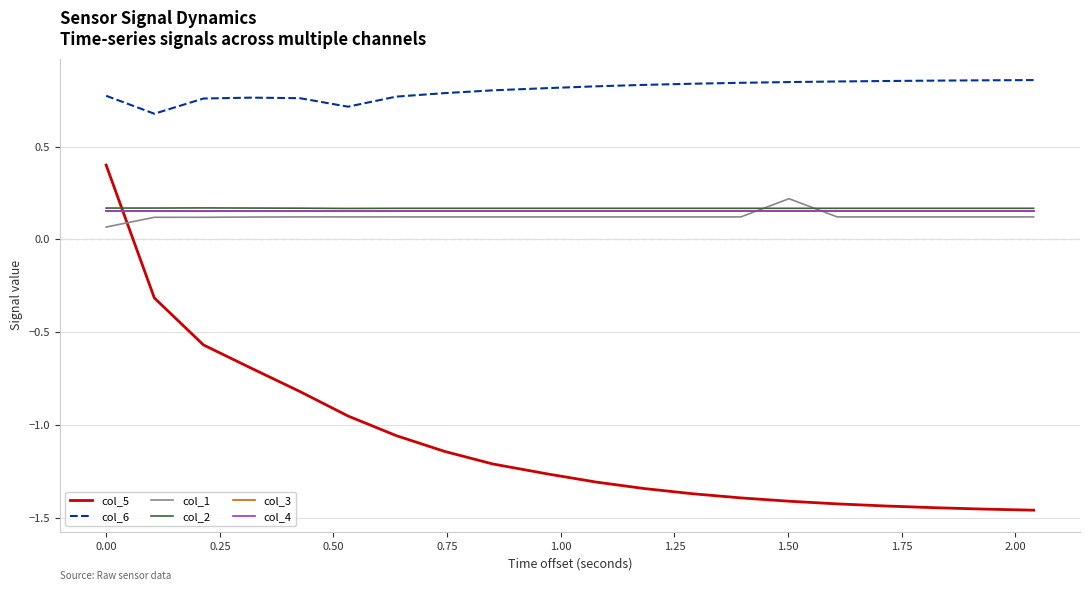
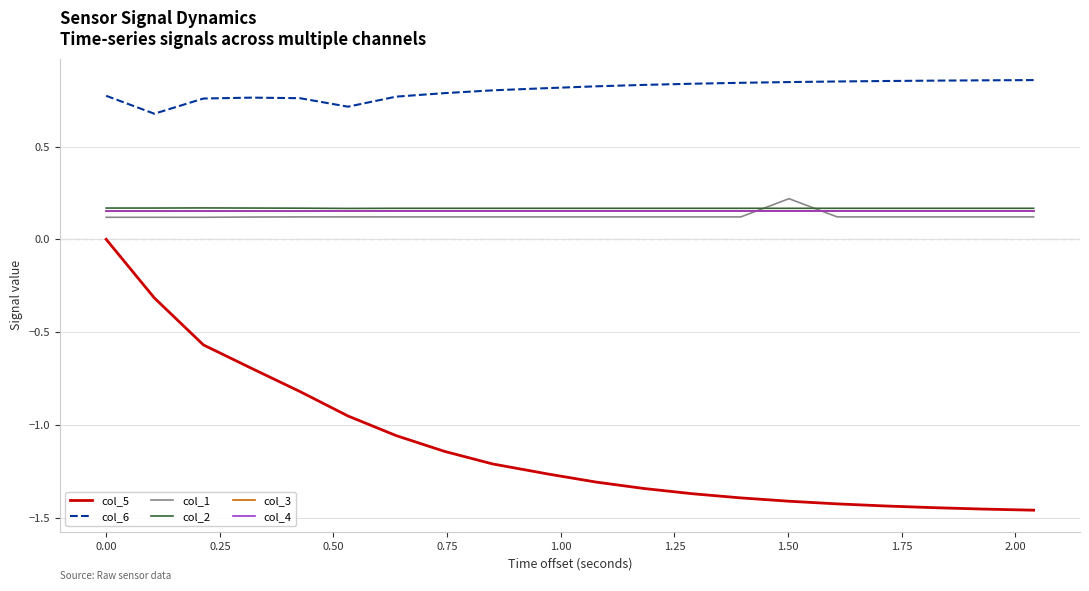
col_5, 0.00: 0.4 -> 0.0
col_1, 0.00: 0.07 -> 0.12
